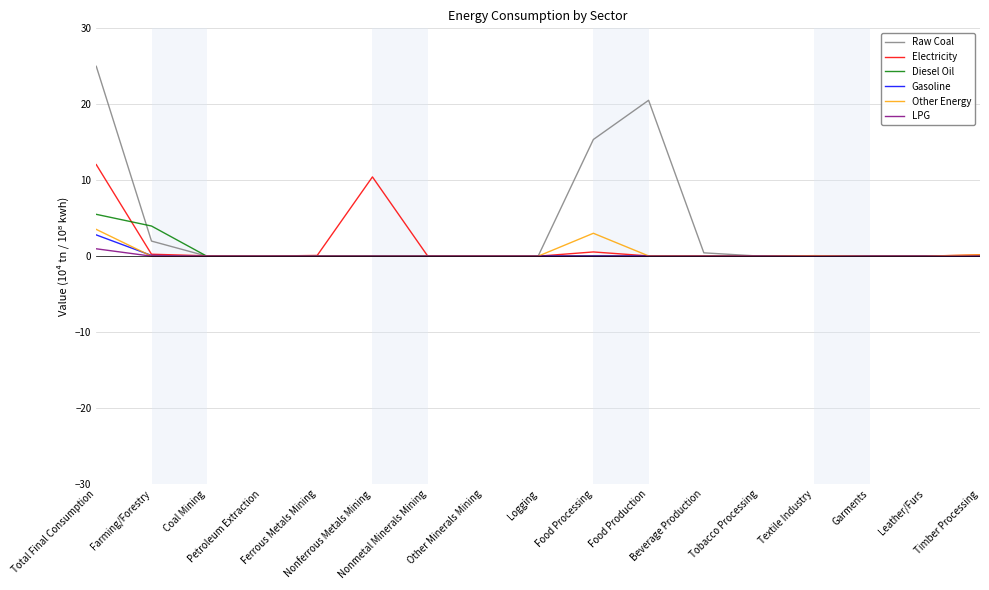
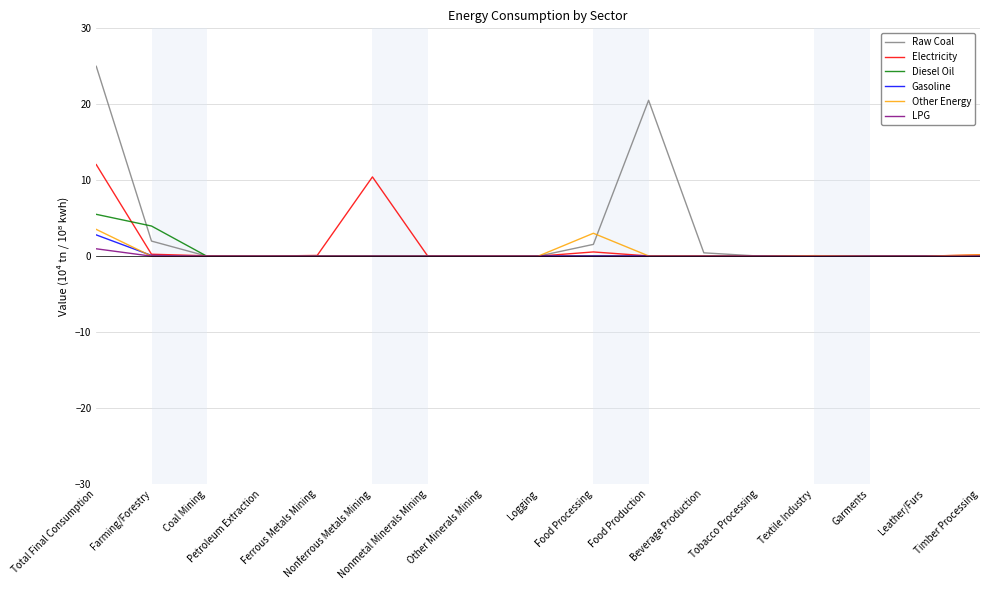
Raw Coal, Food Processing: 15 -> 2
